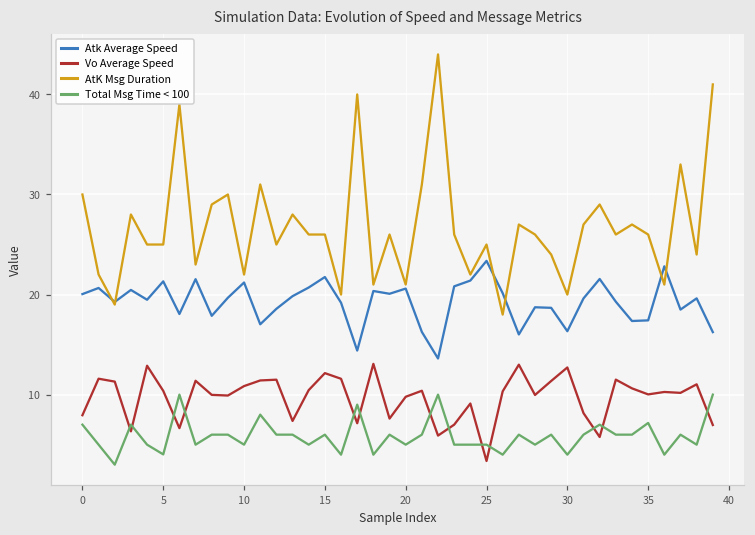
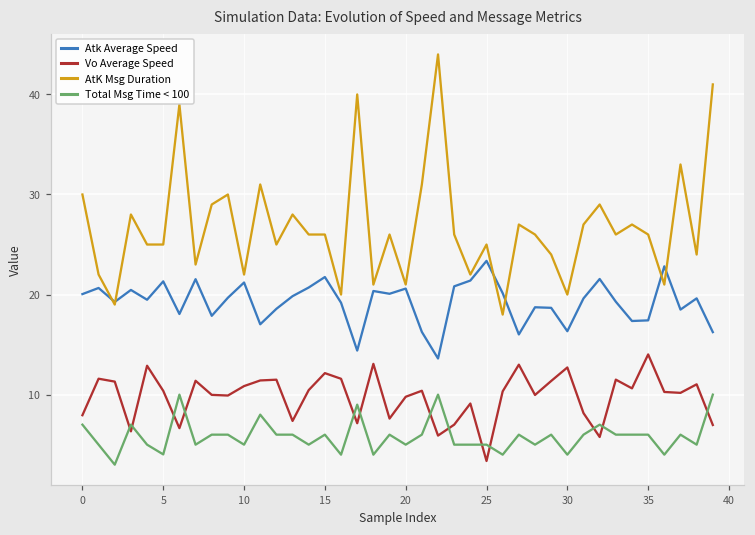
Vo Average Speed, 35: 10 -> 14
Total Msg Time < 100, 35: 7 -> 6
